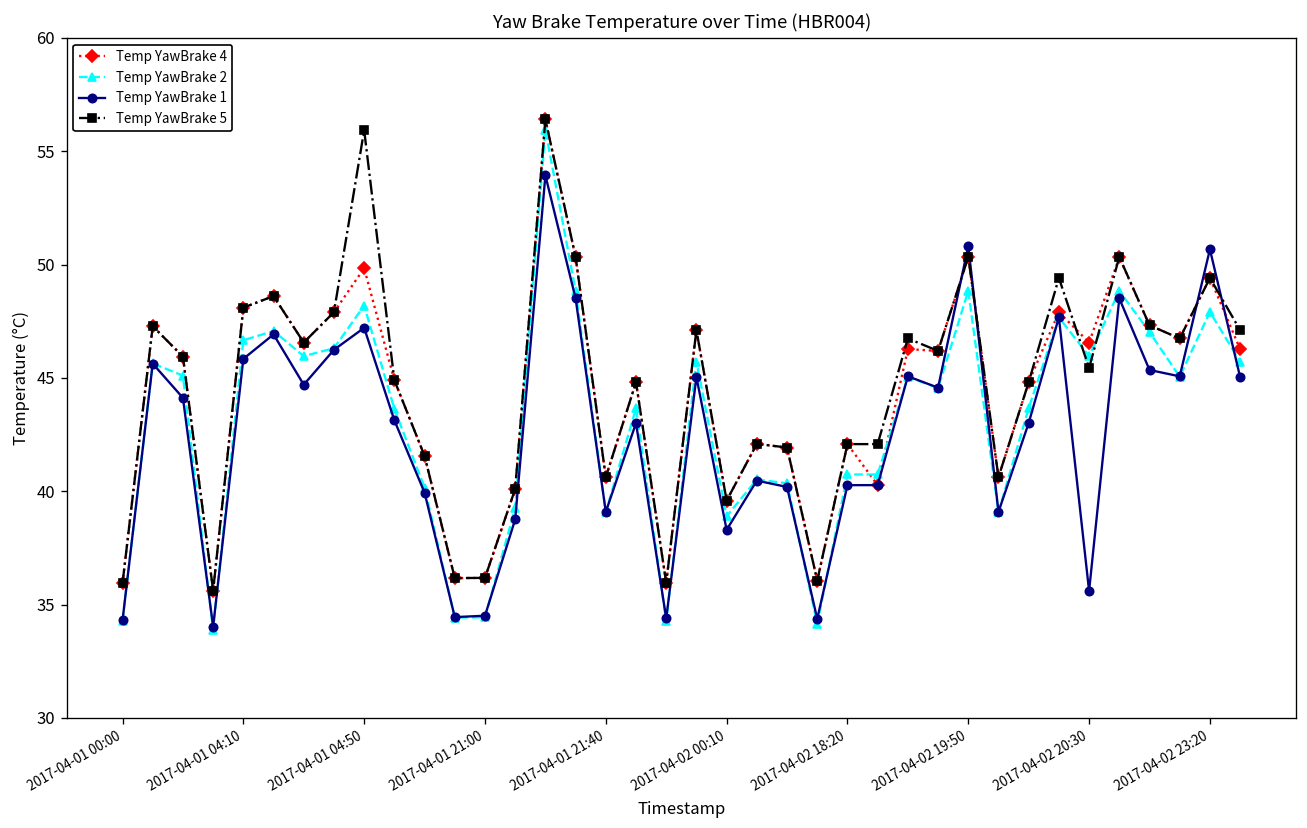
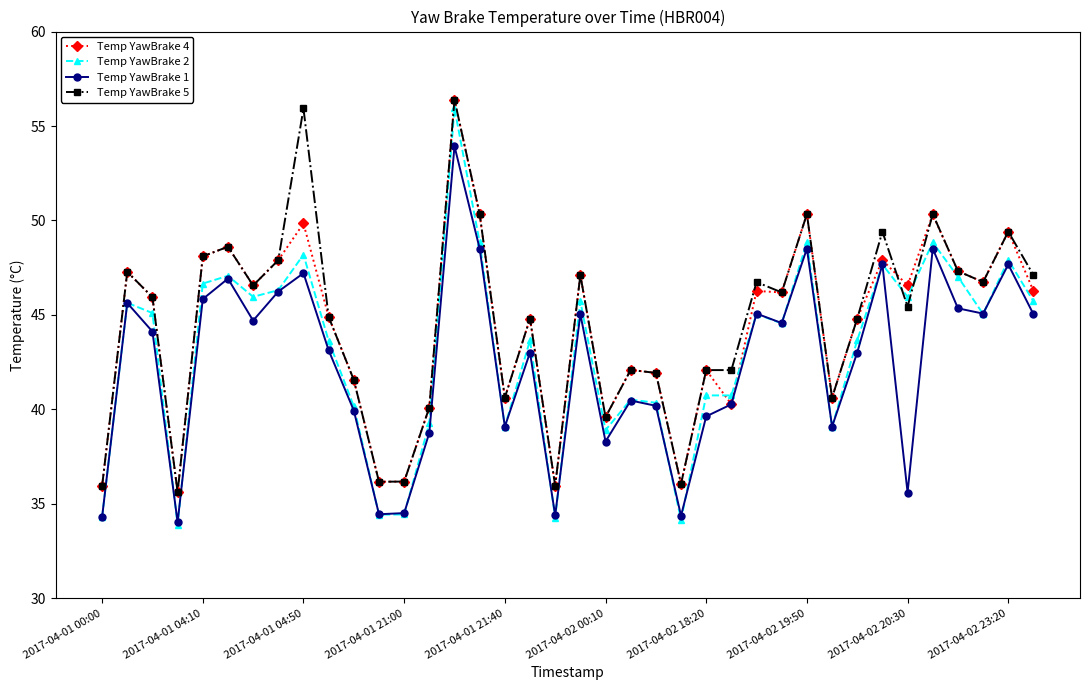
Temp YawBrake 1, 2017-04-02 18:20: 40.3 -> 39.6
Temp YawBrake 1, 2017-04-02 19:50: 50.8 -> 48.5
Temp YawBrake 1, 2017-04-02 23:20: 50.7 -> 47.7
